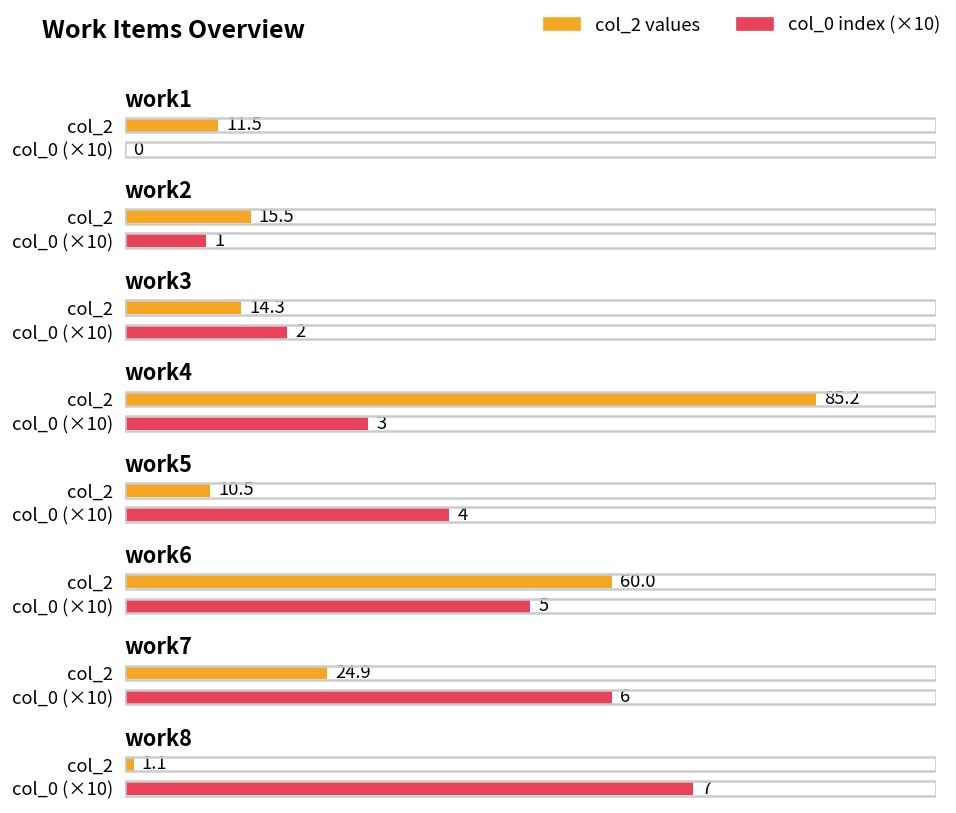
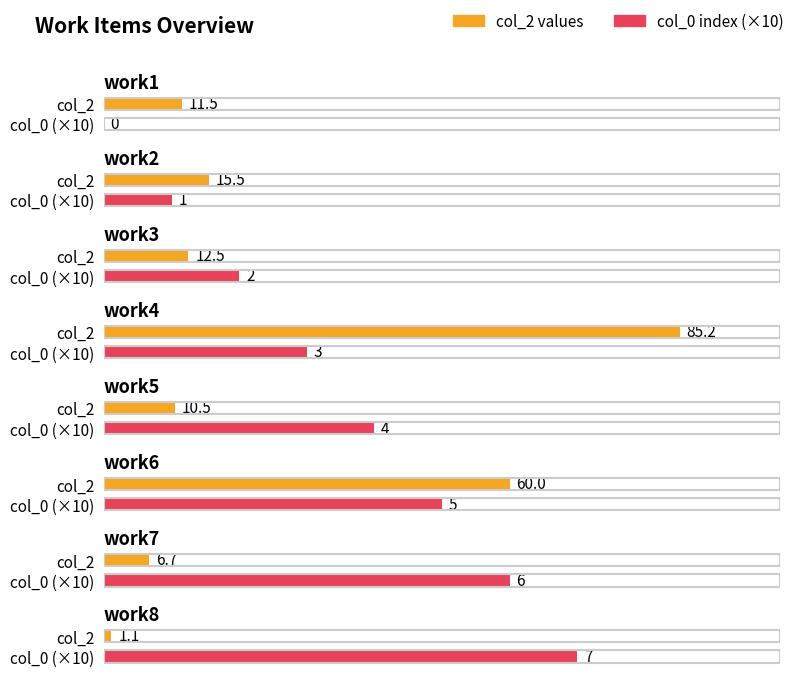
work3, col_2: 14.3 -> 12.5
work7, col_2: 24.9 -> 6.7
